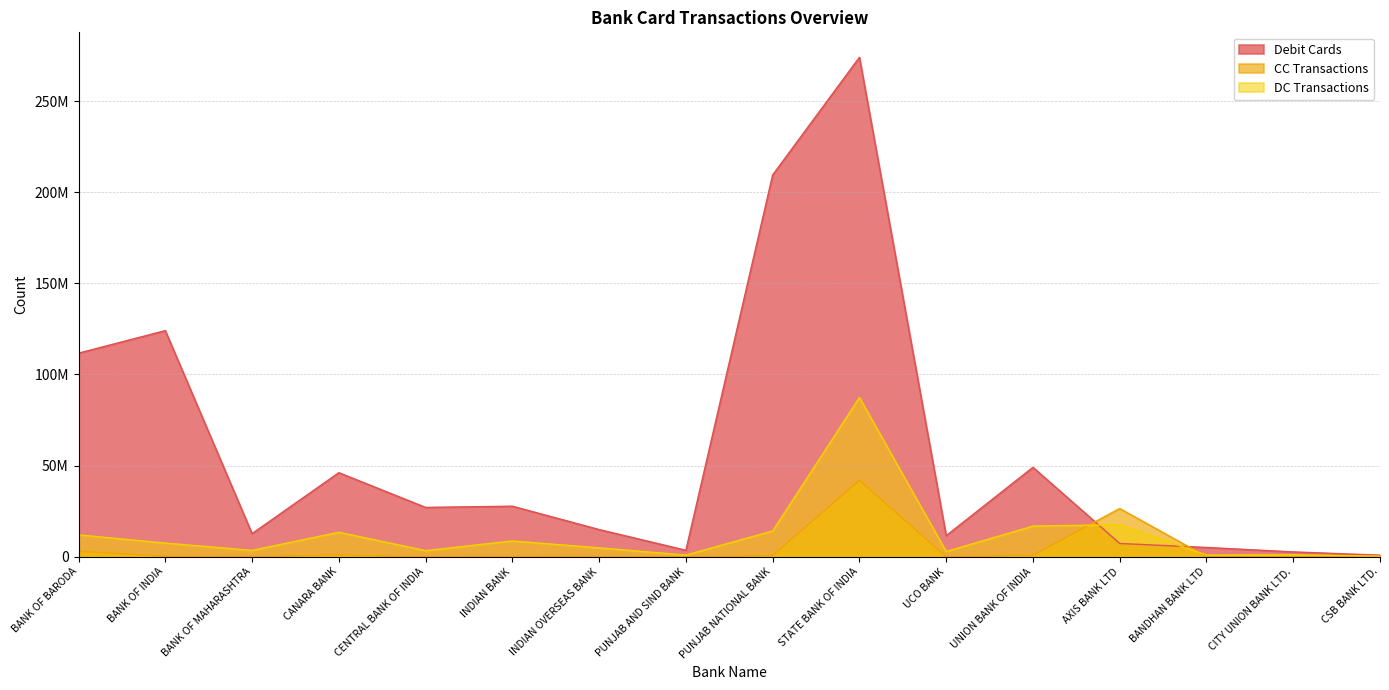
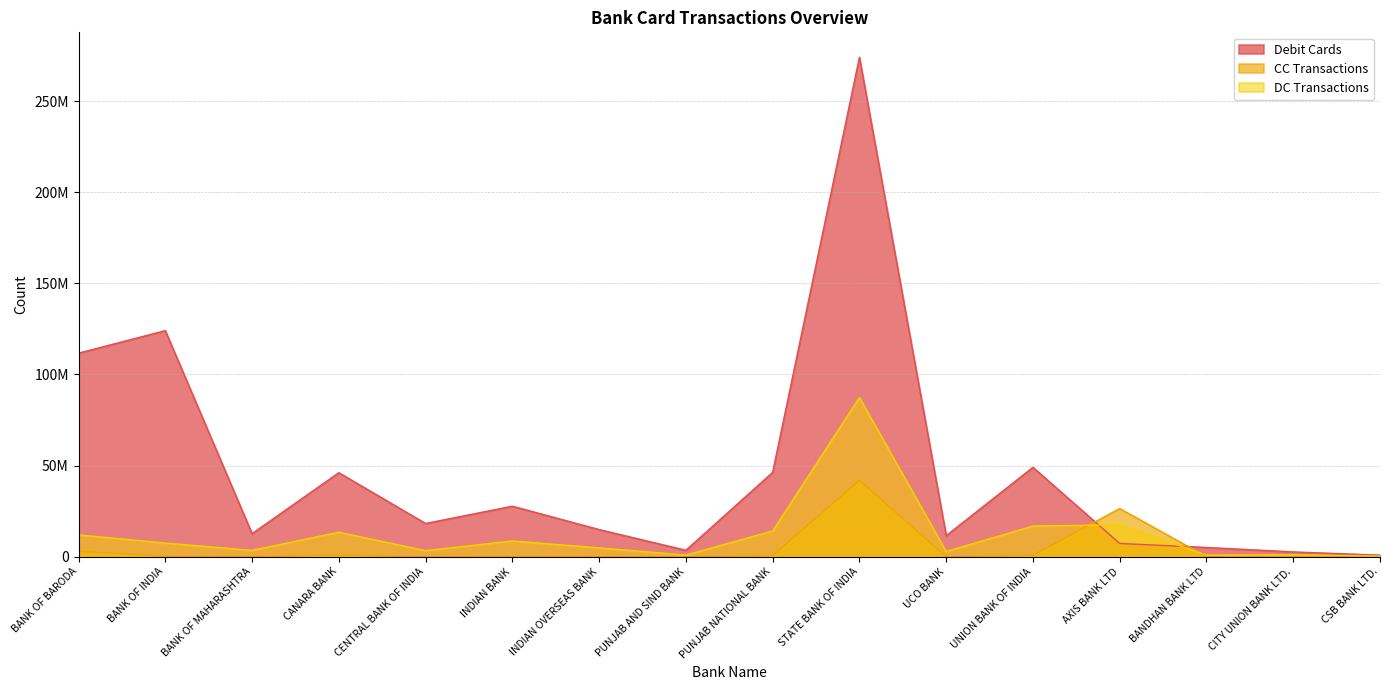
Debit Cards, CENTRAL BANK OF INDIA: 27000000 -> 18000000
Debit Cards, PUNJAB NATIONAL BANK: 210000000 -> 46000000
